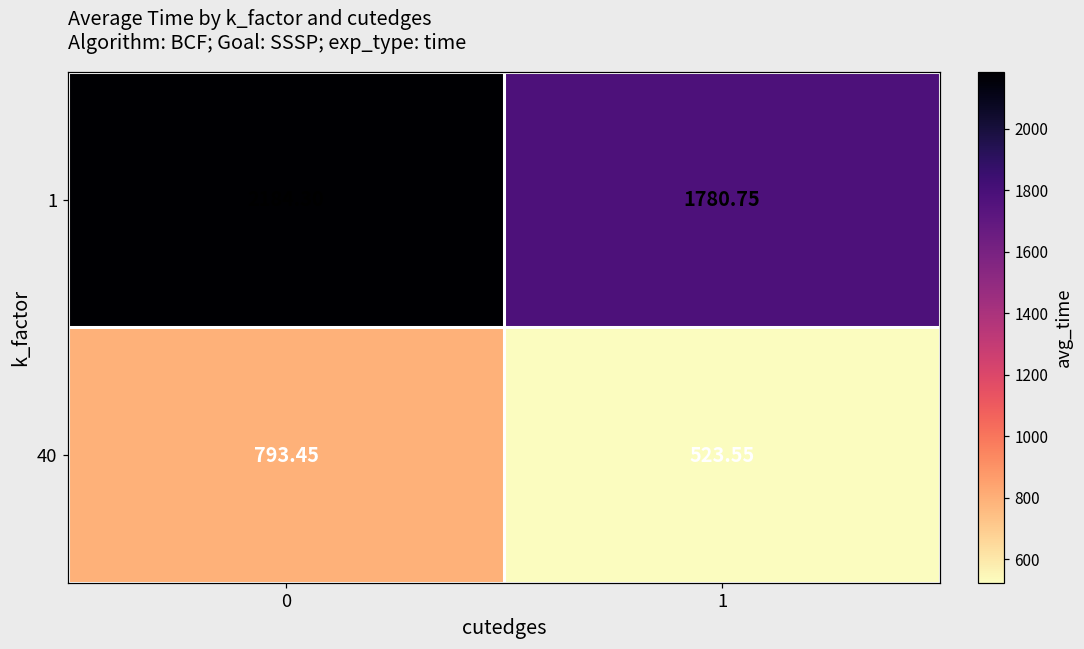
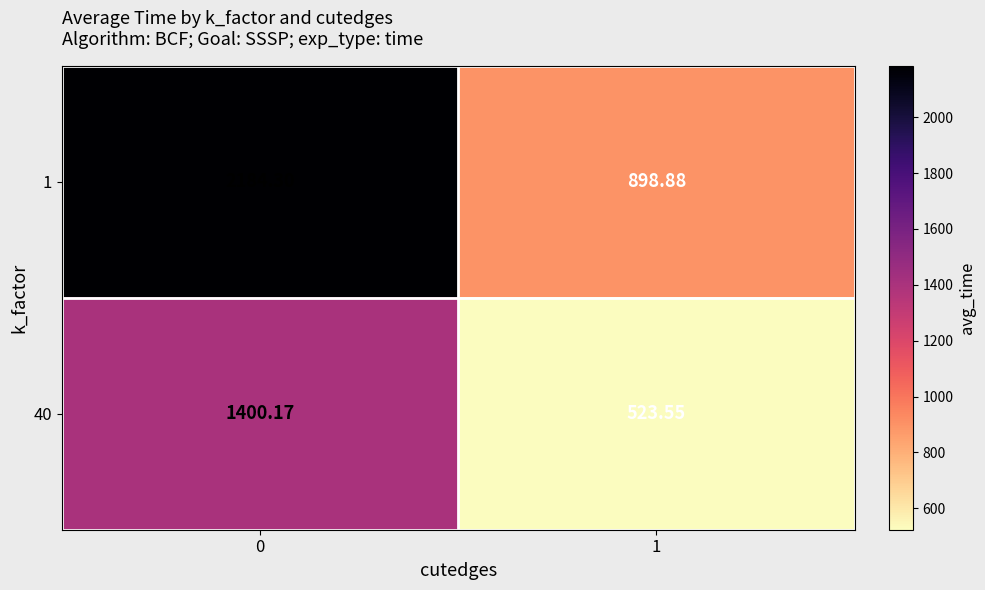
1, 1: 1780.75 -> 898.88
40, 0: 793.45 -> 1400.17
